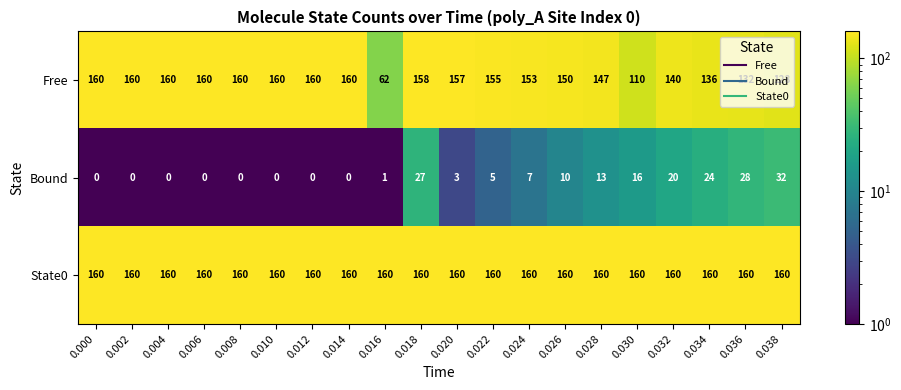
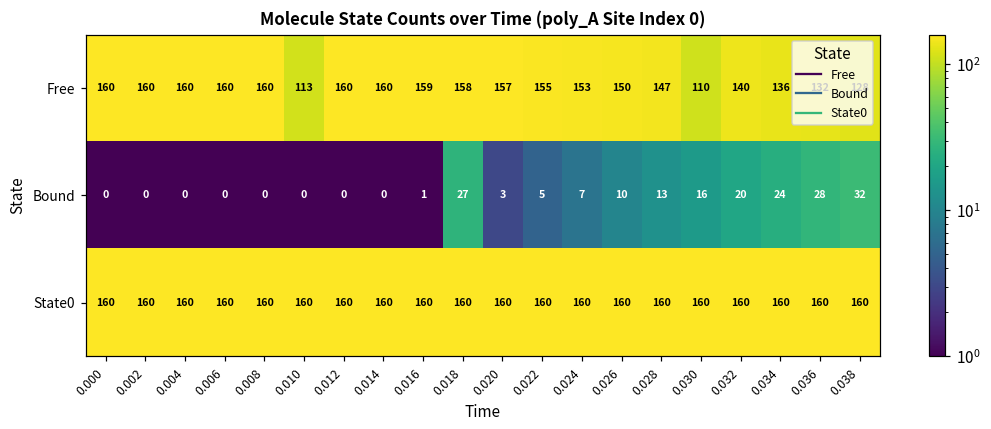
Free, 0.010: 160 -> 113
Free, 0.016: 62 -> 159
